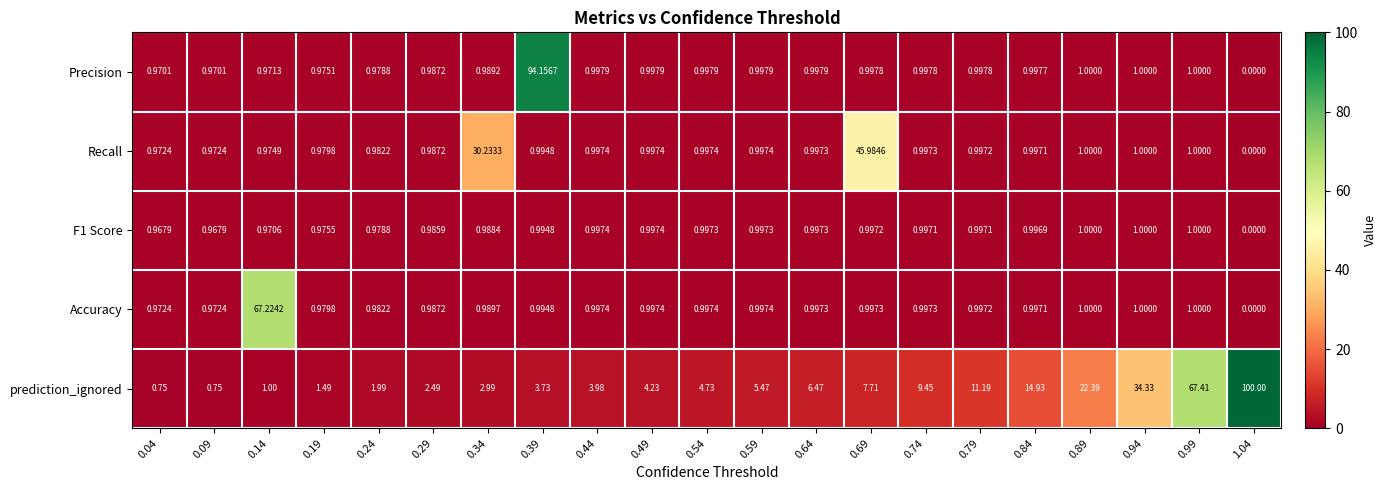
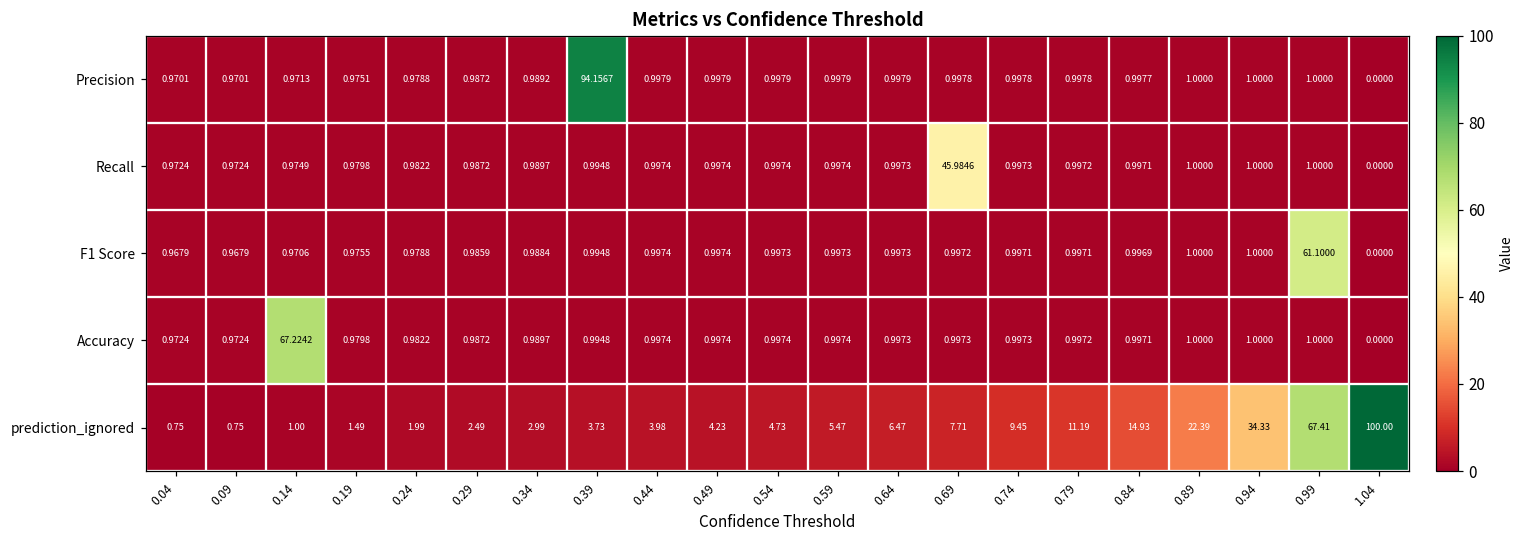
Recall, 0.34: 30.2333 -> 0.9897
F1 Score, 0.99: 1.0000 -> 61.1000
